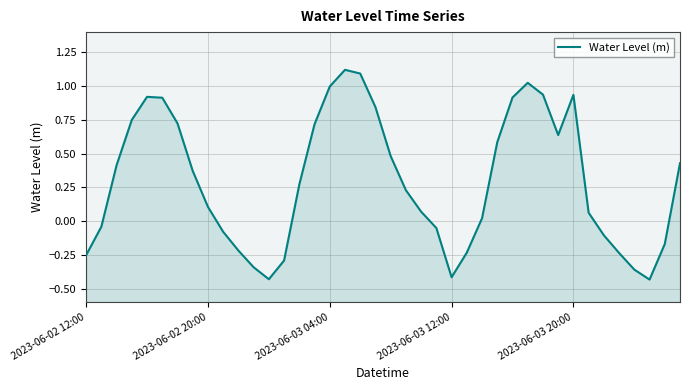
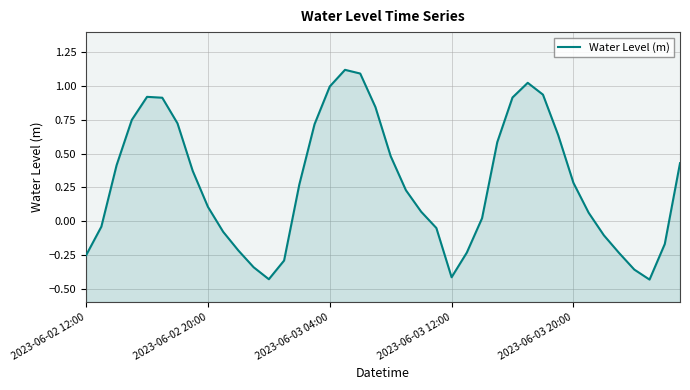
2023-06-03 20:00: 0.94 -> 0.28
